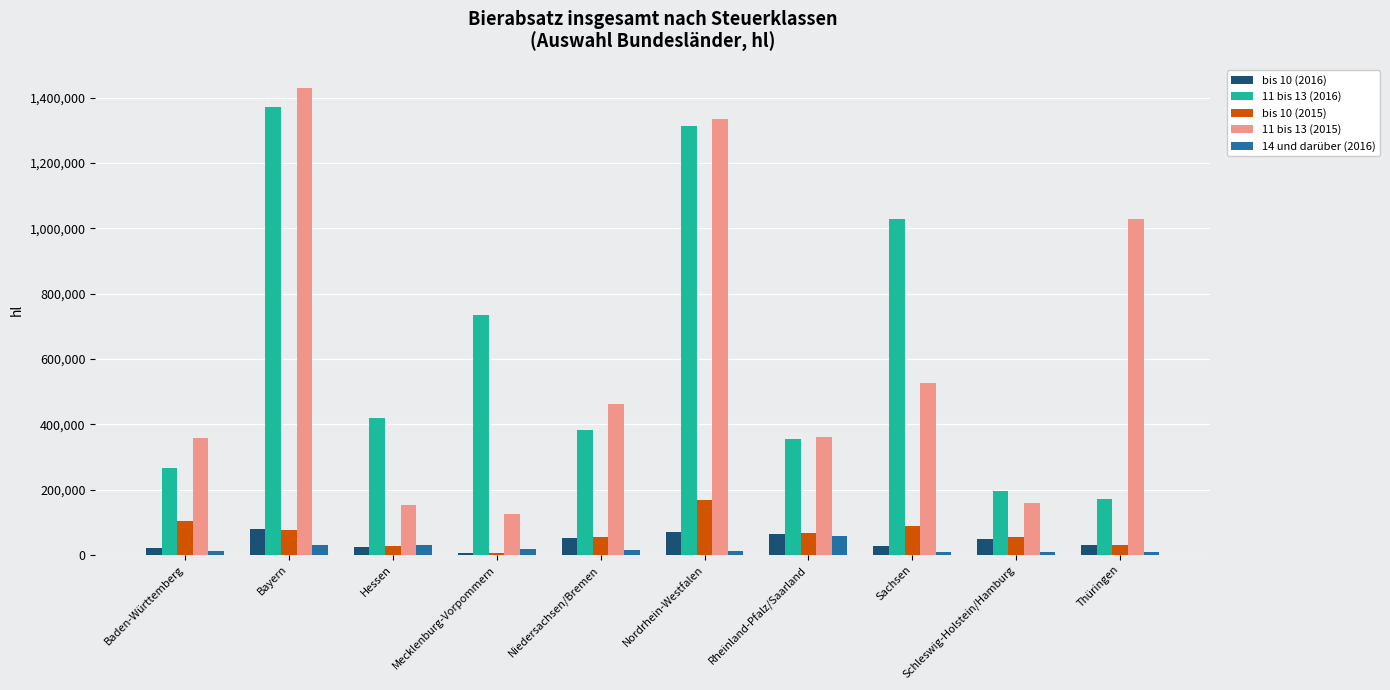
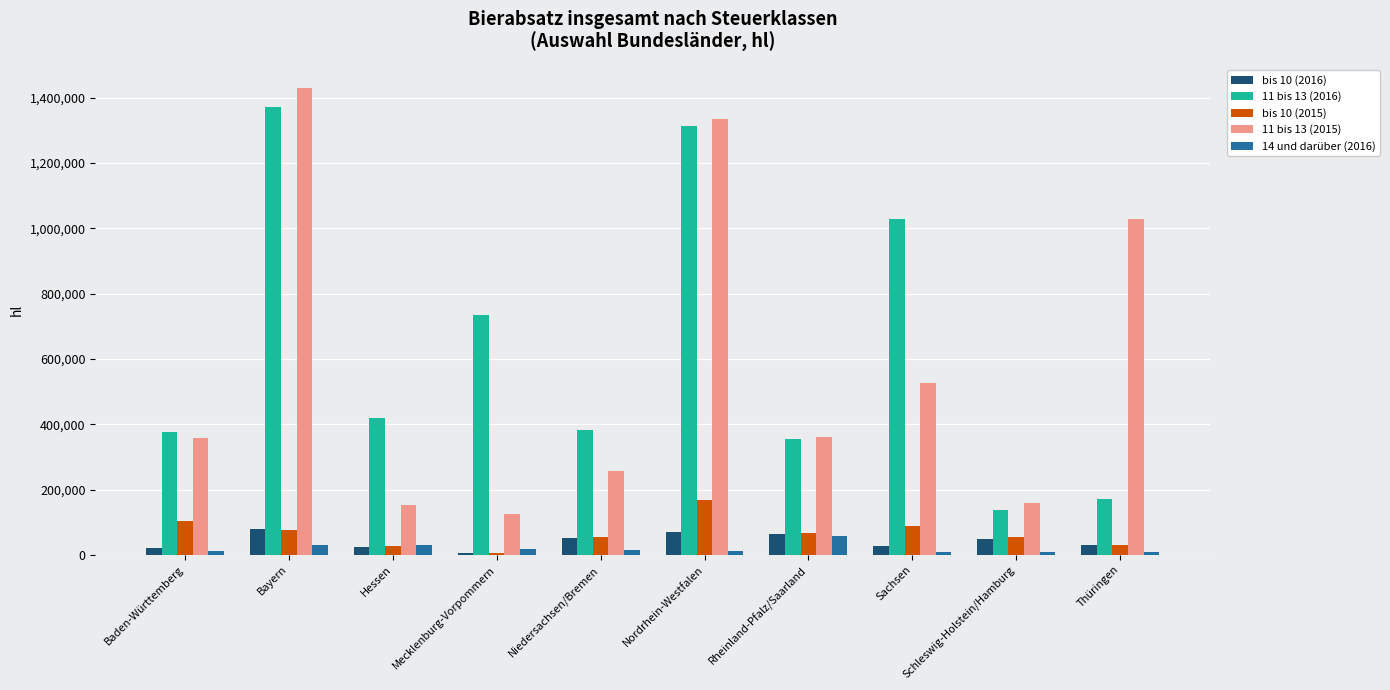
11 bis 13 (2016), Baden-Württemberg: 270,000 -> 380,000
11 bis 13 (2015), Niedersachsen/Bremen: 460,000 -> 260,000
11 bis 13 (2016), Schleswig-Holstein/Hamburg: 200,000 -> 140,000
